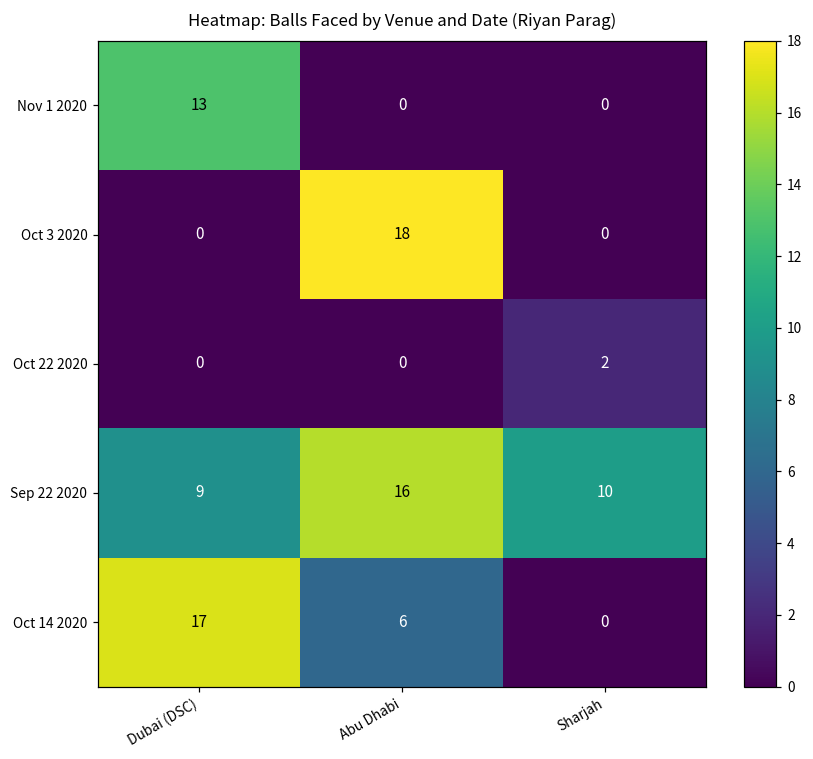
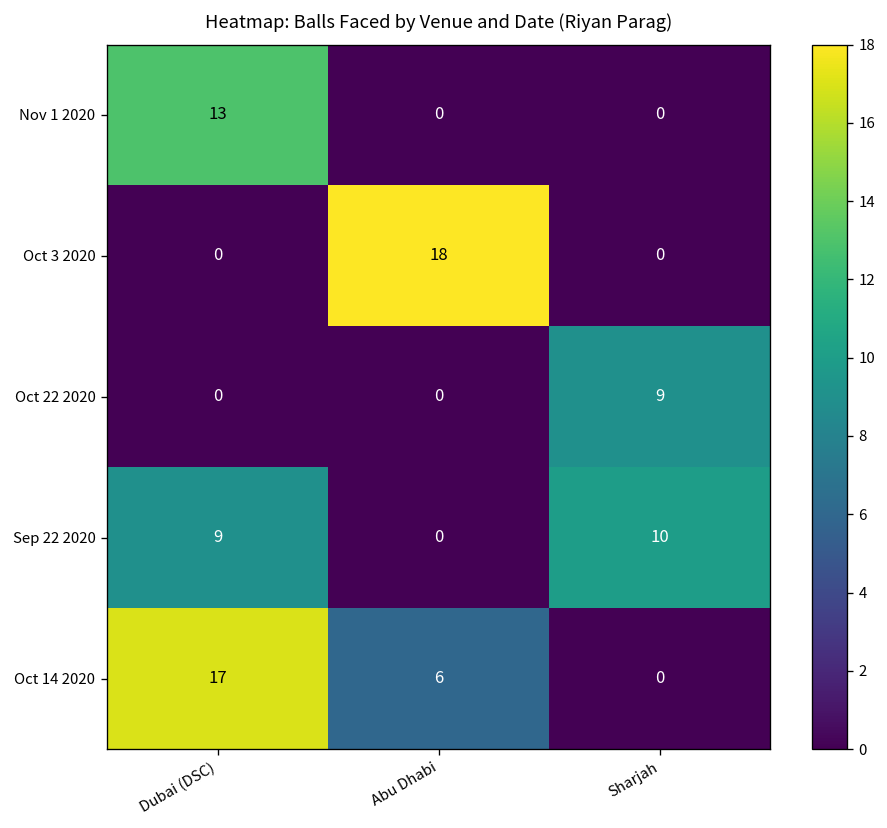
Oct 22 2020, Sharjah: 2 -> 9
Sep 22 2020, Abu Dhabi: 16 -> 0
